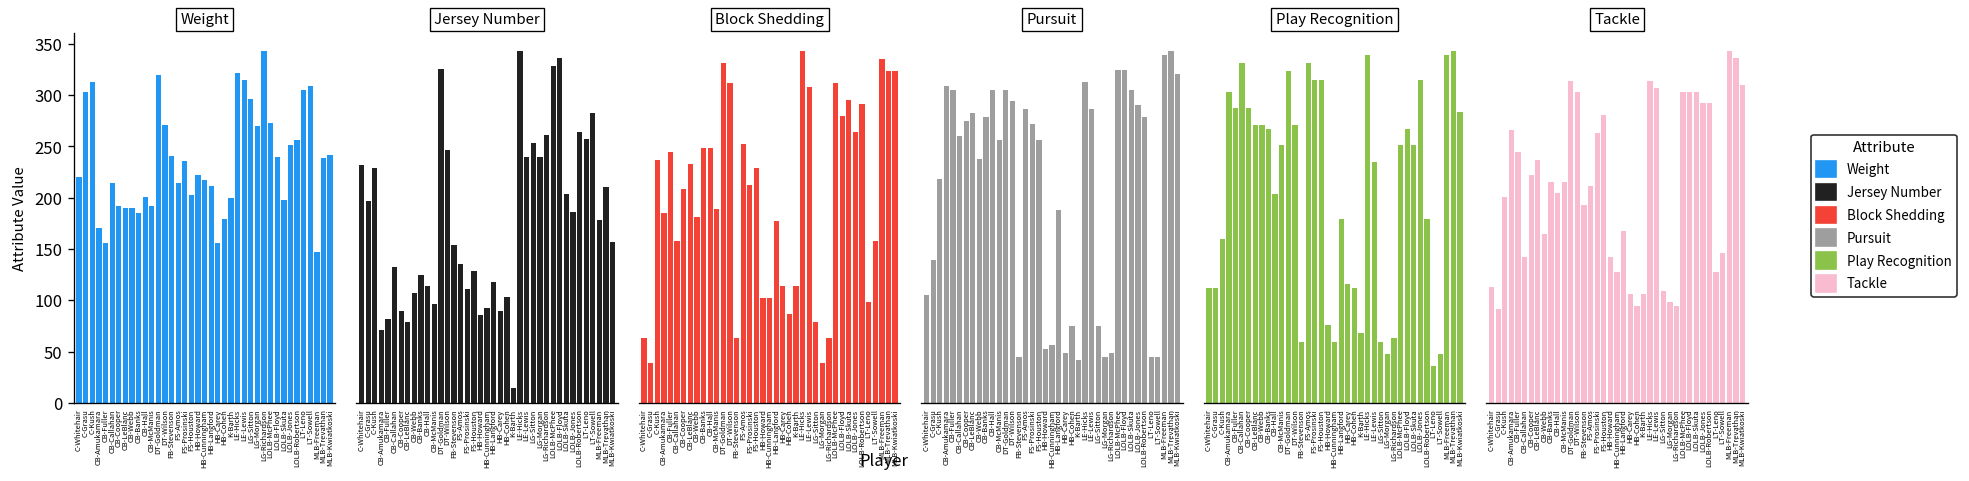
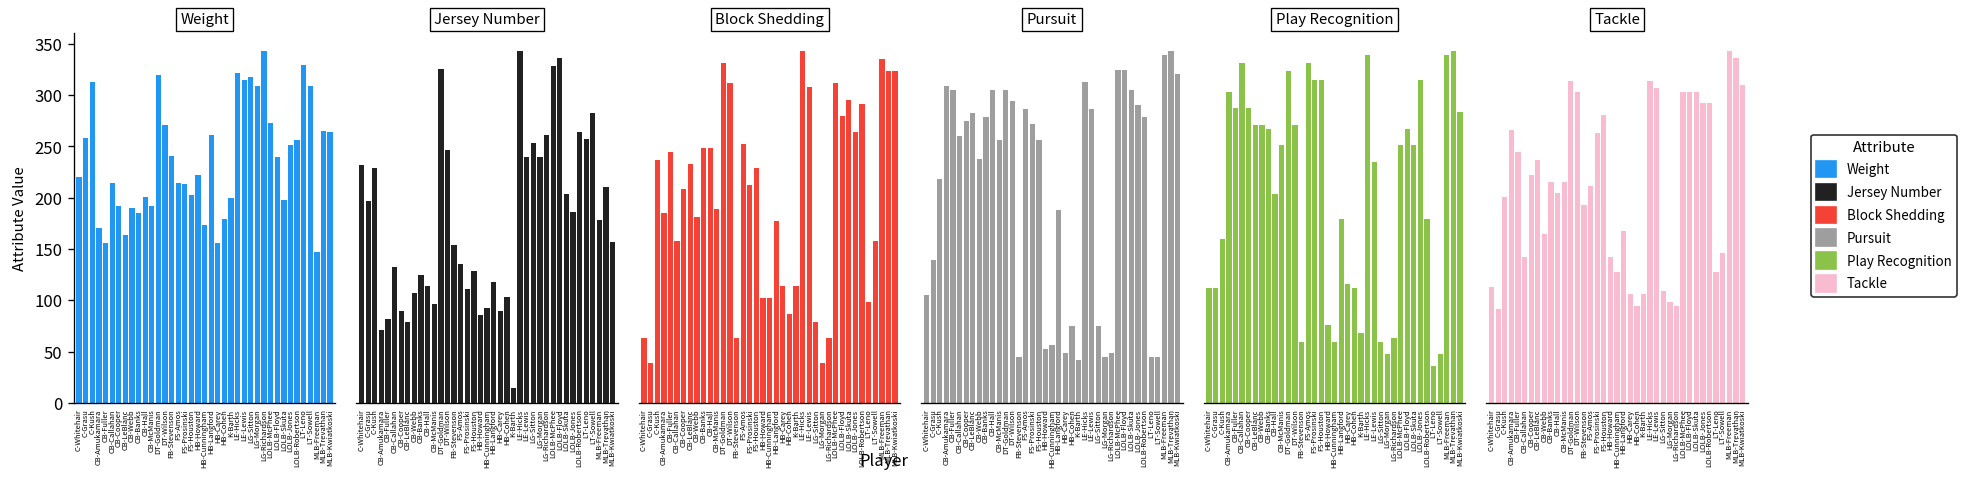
Weight, C-Grasu: 300 -> 260
Weight, CB-LeBlanc: 190 -> 160
Weight, FS-Prosinski: 240 -> 210
Weight, HB-Cunningham: 220 -> 170
Weight, HB-Langford: 210 -> 260
Weight, LG-Sitton: 300 -> 320
Weight, LG-Morgan: 270 -> 310
Weight, LT-Leno: 310 -> 330
Weight, MLB-Trevathan: 240 -> 270
Weight, MLB-Kwiatkoski: 240 -> 260
